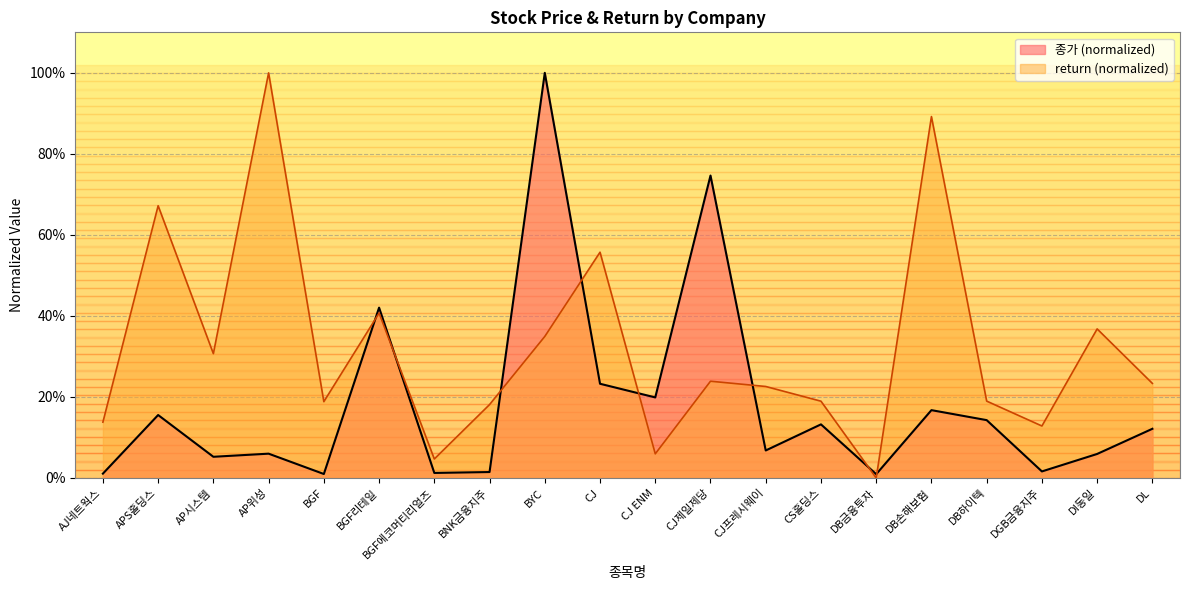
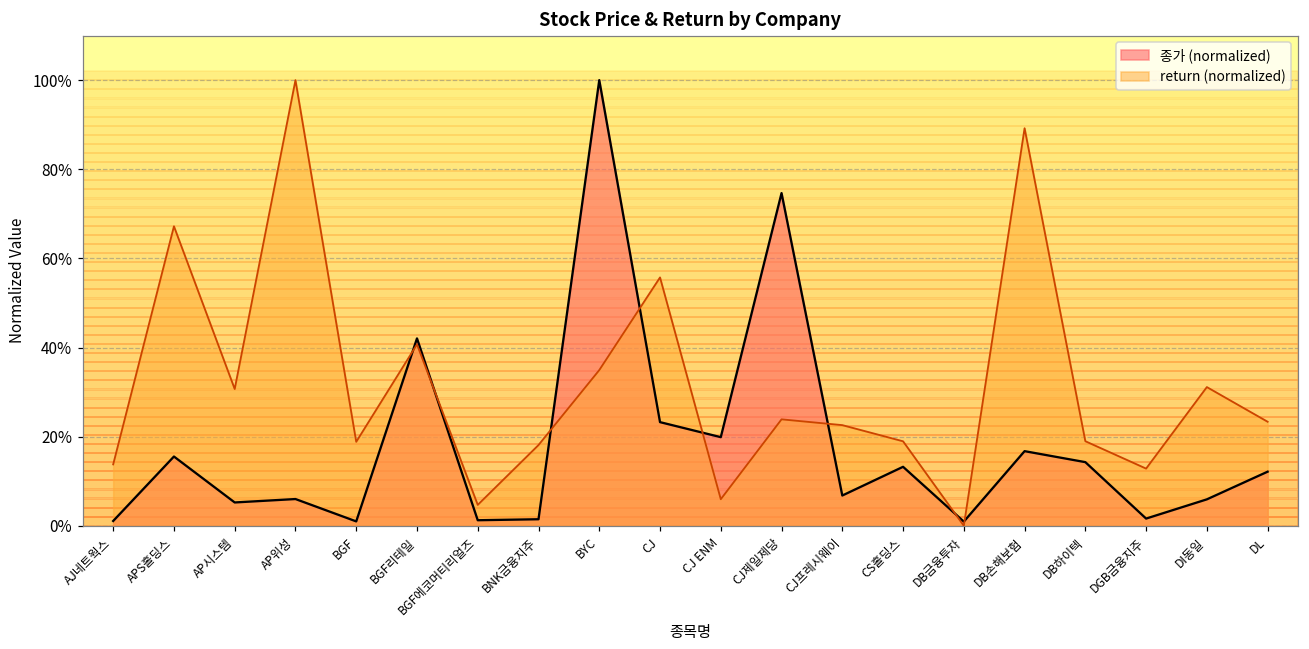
return (normalized), DI동일: 37% -> 31%
